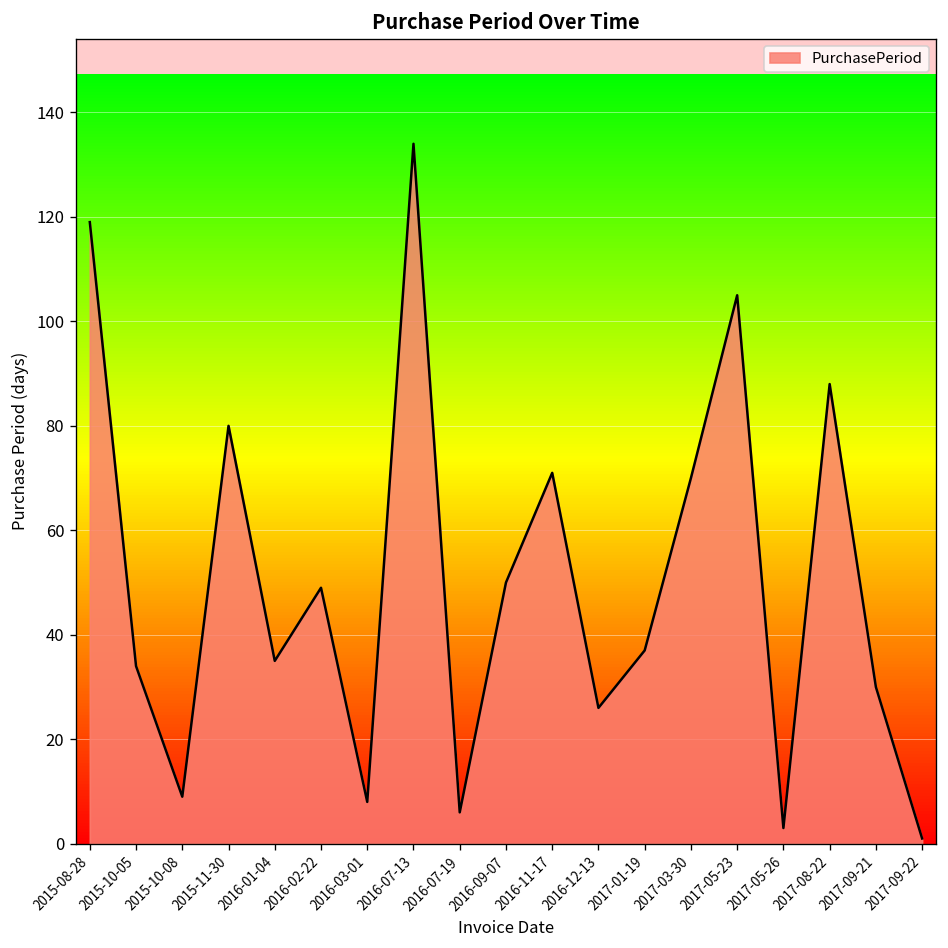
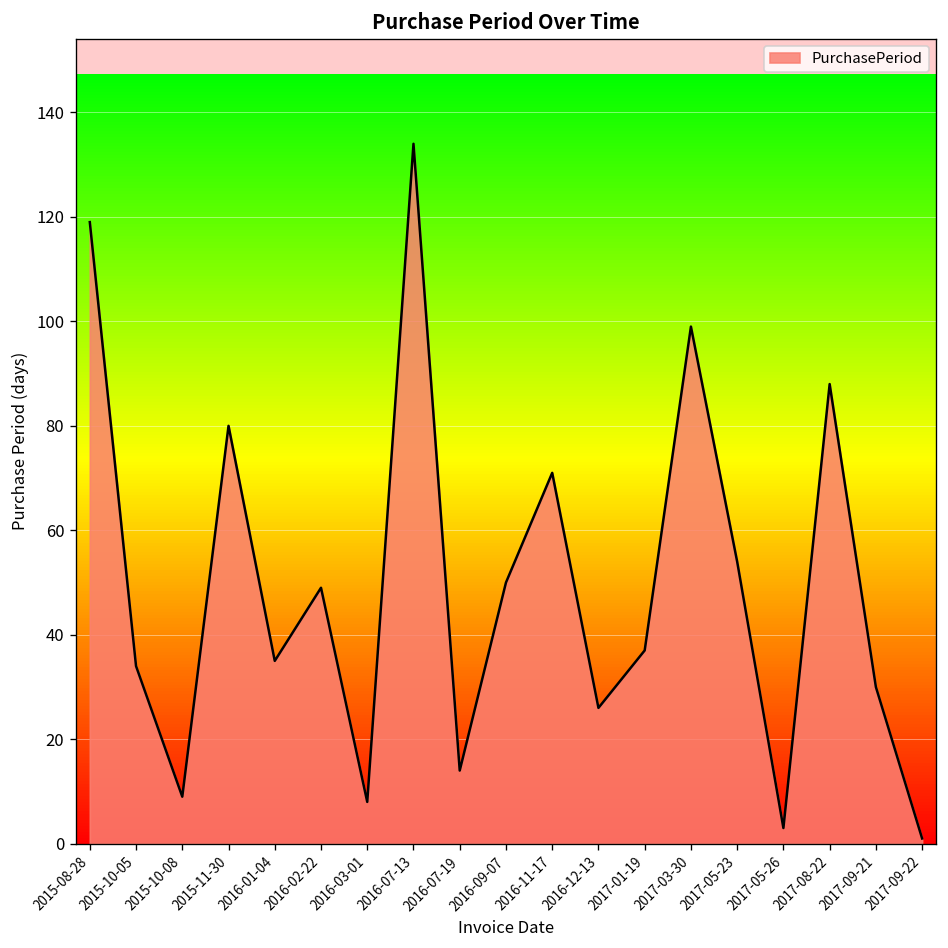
2016-07-19: 6 -> 14
2017-03-30: 70 -> 99
2017-05-23: 105 -> 54
